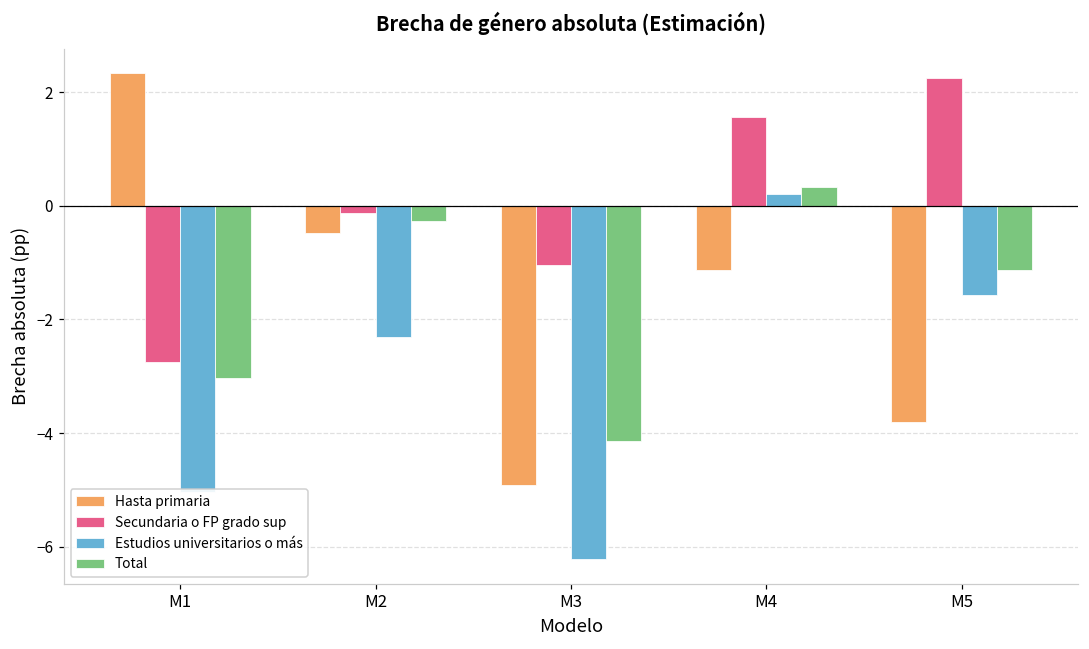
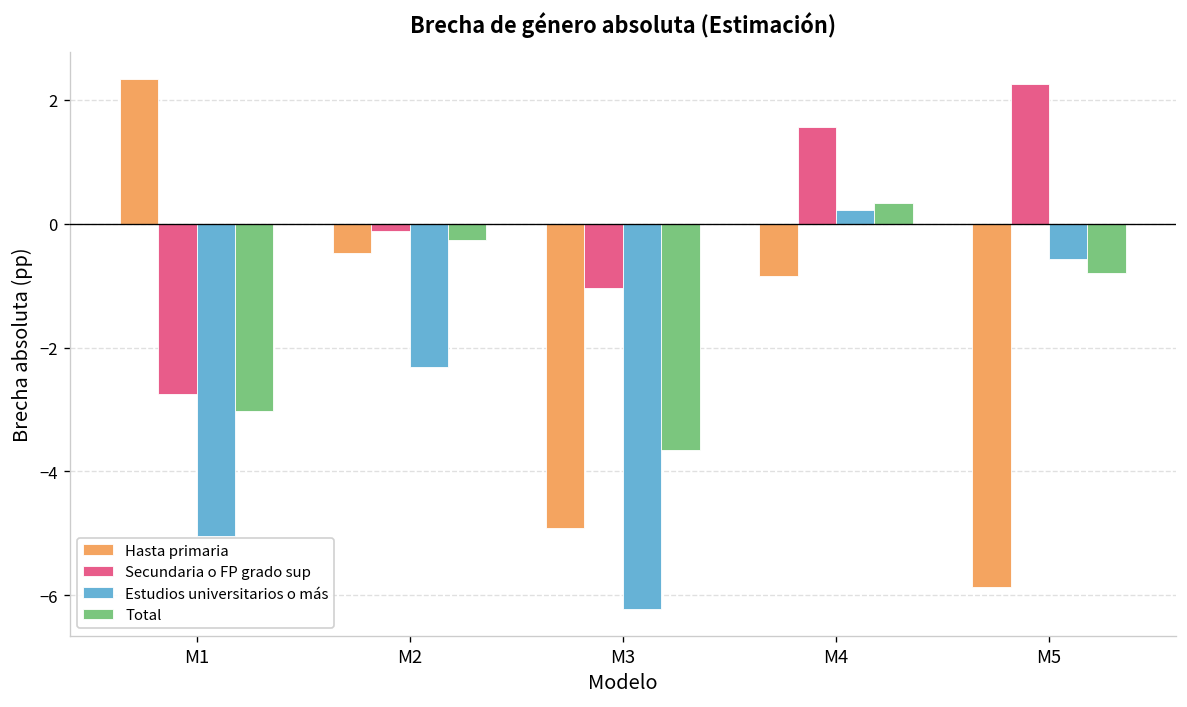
Total, M3: -4.1 -> -3.7
Hasta primaria, M4: -1.1 -> -0.8
Hasta primaria, M5: -3.8 -> -5.9
Estudios universitarios o más, M5: -1.6 -> -0.6
Total, M5: -1.1 -> -0.8
